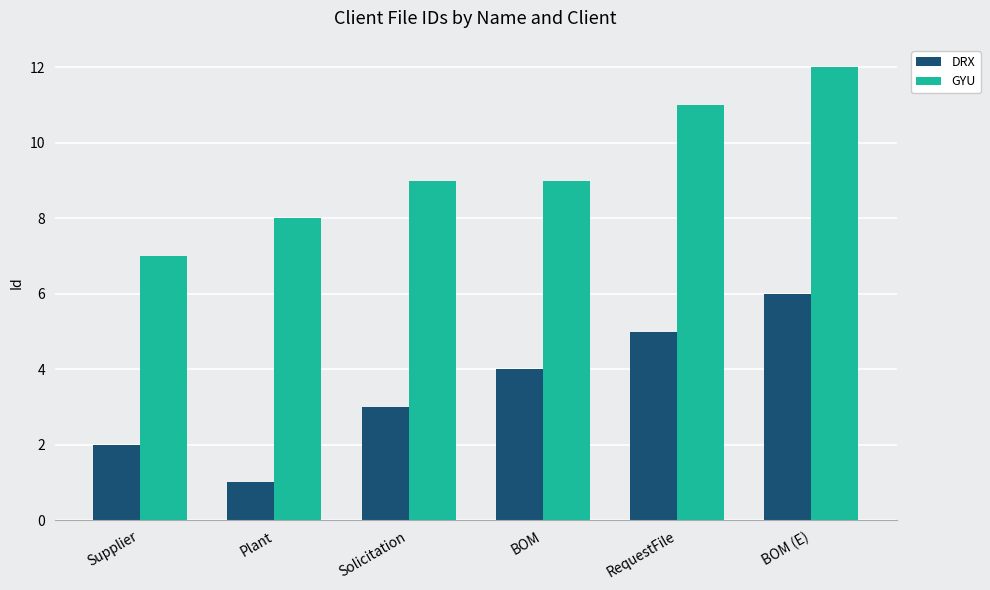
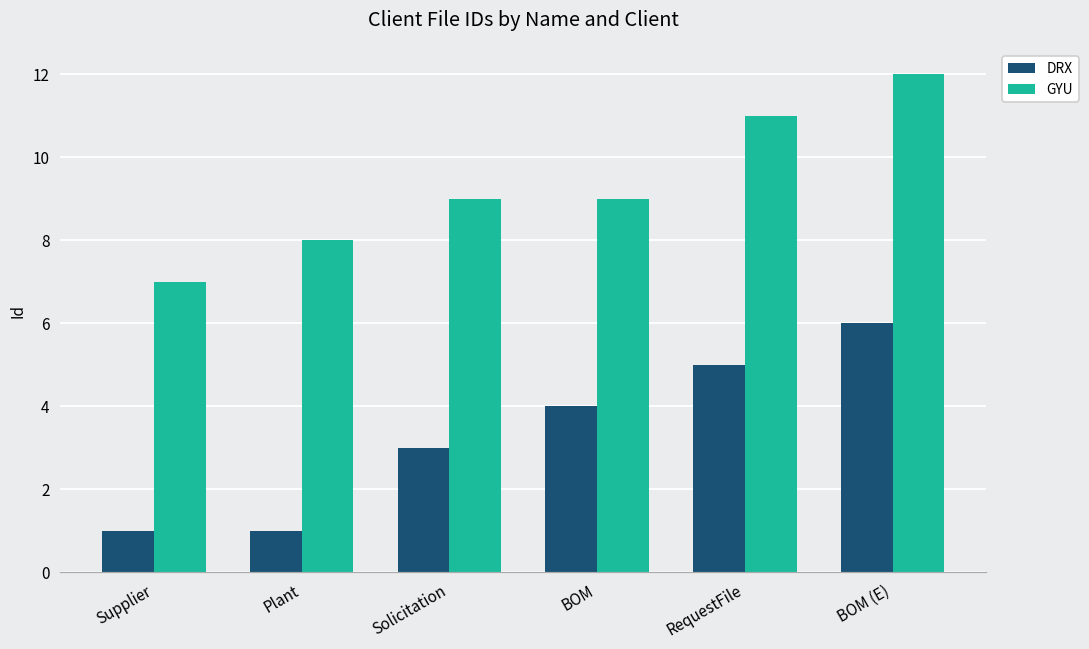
DRX, Supplier: 2 -> 1
